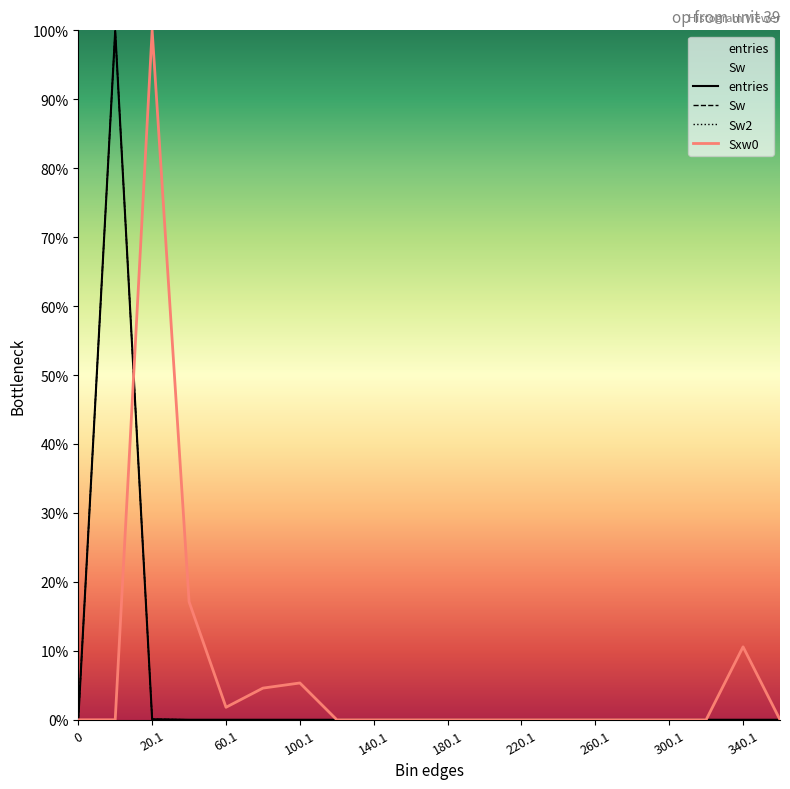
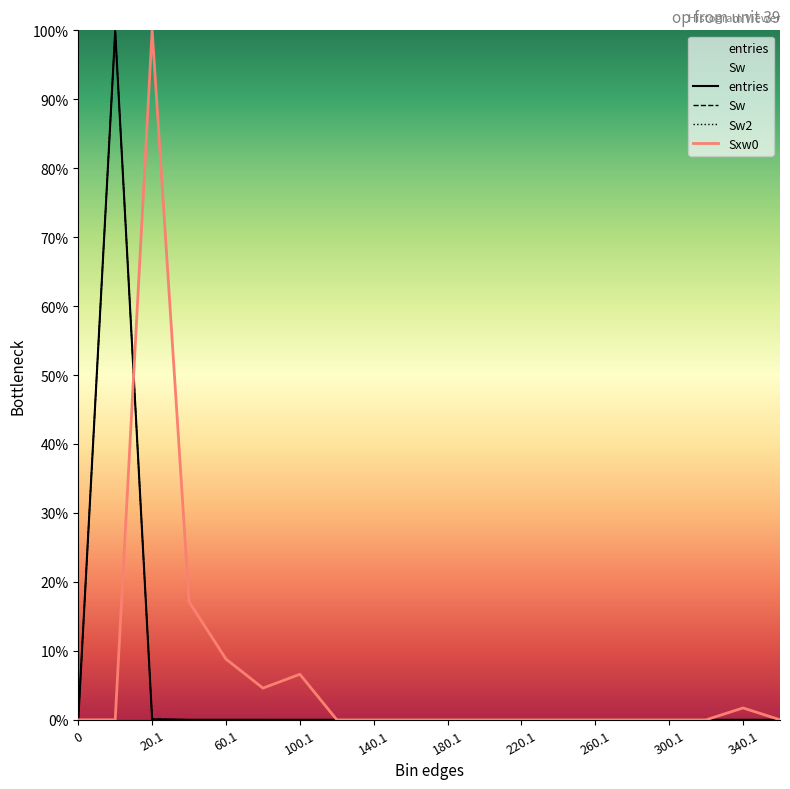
Sxw0, 60.1: 2% -> 9%
Sxw0, 100.1: 5% -> 7%
Sxw0, 340.1: 11% -> 2%
